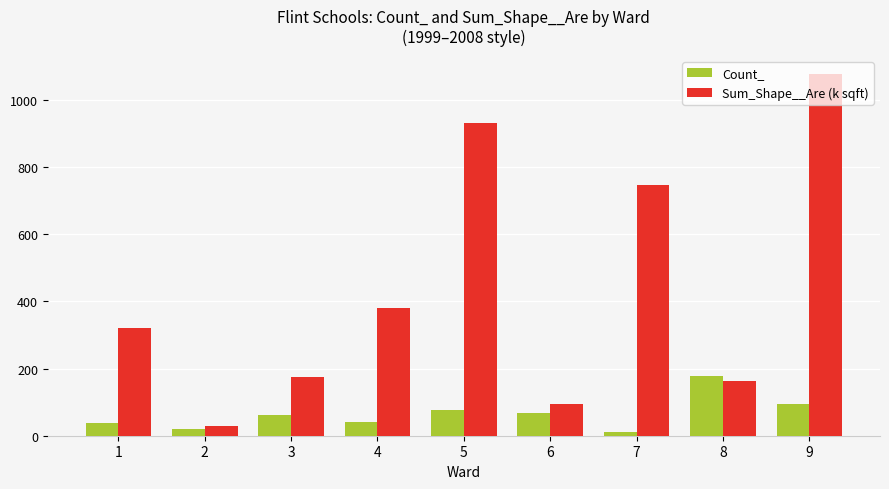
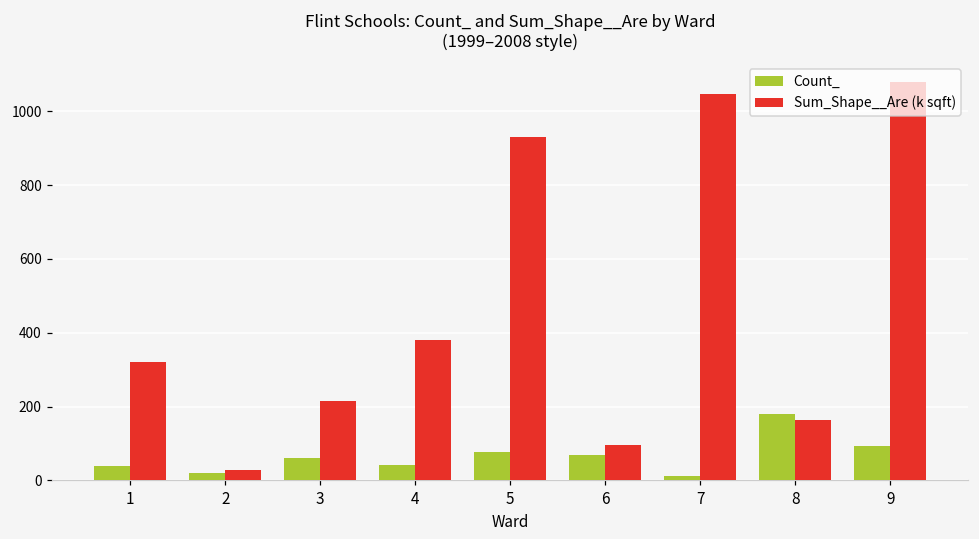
Sum_Shape__Are (k sqft), 3: 180 -> 210
Sum_Shape__Are (k sqft), 7: 750 -> 1050
